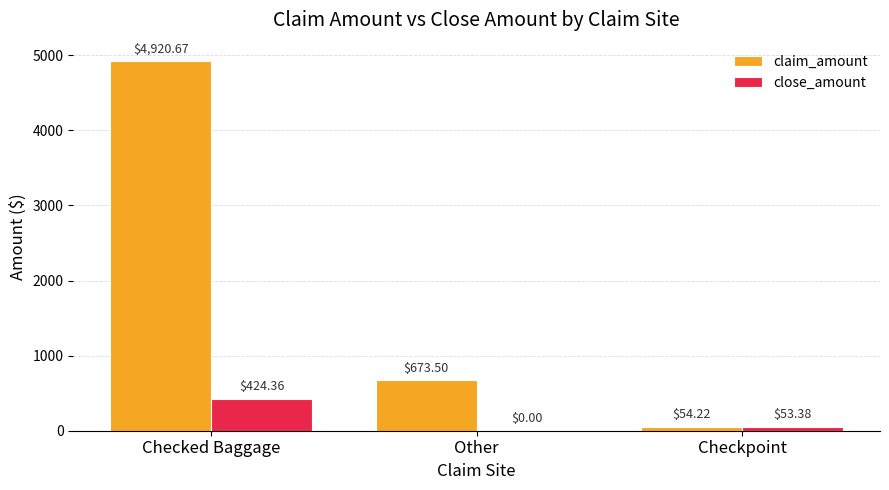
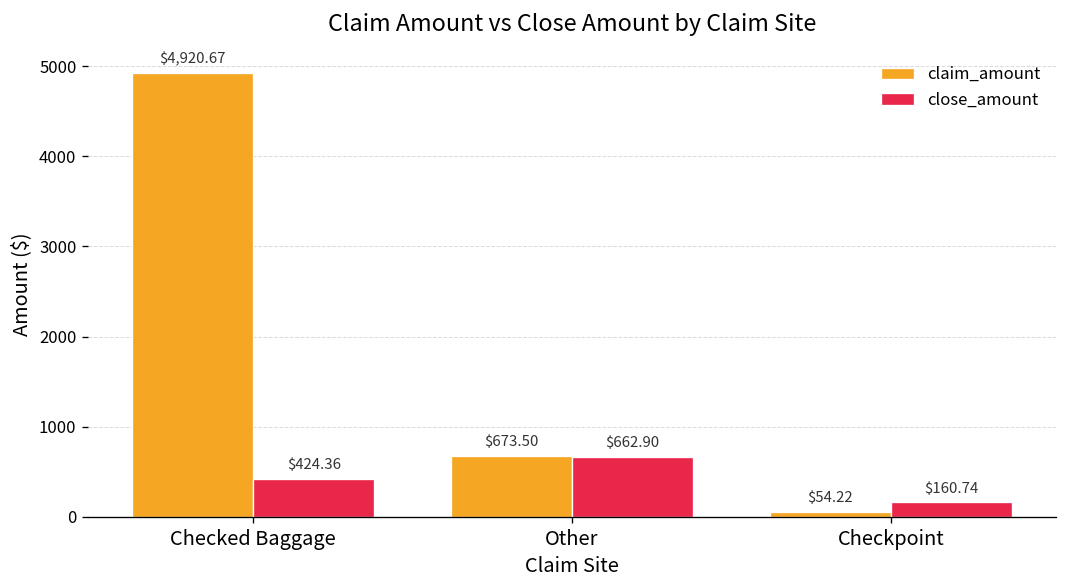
close_amount, Other: $0.00 -> $662.90
close_amount, Checkpoint: $53.38 -> $160.74
